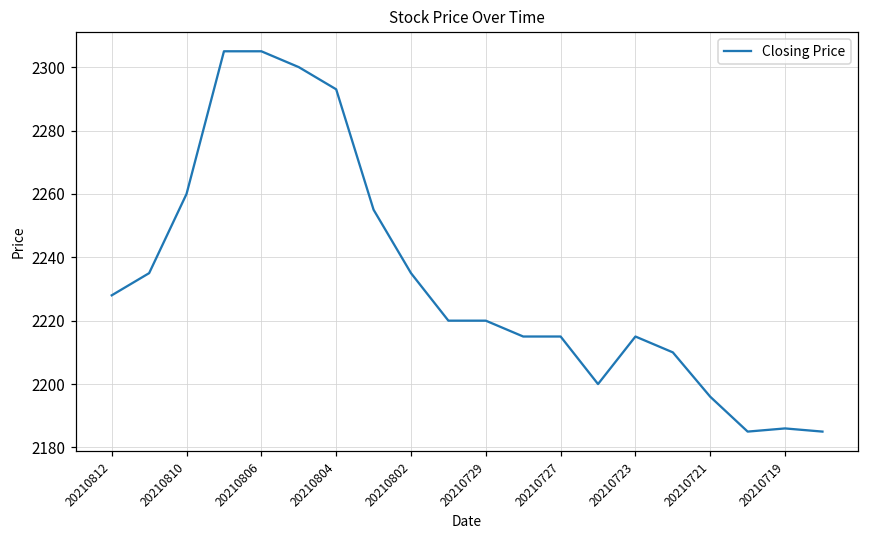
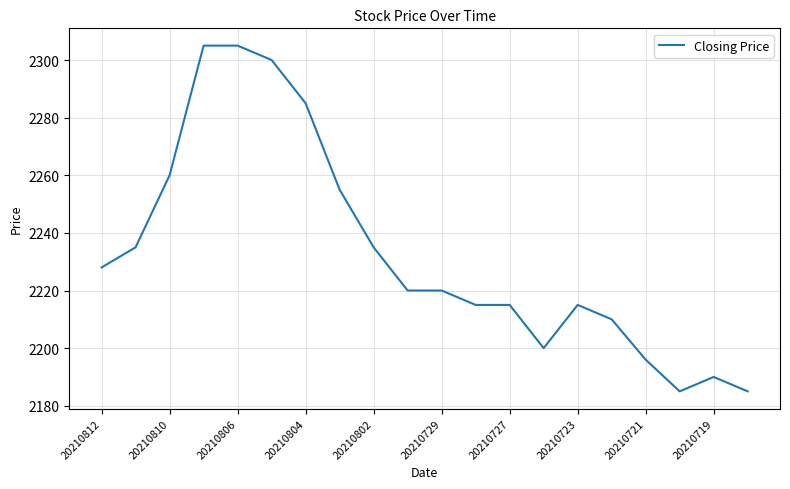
20210804: 2293 -> 2285
20210719: 2186 -> 2190
